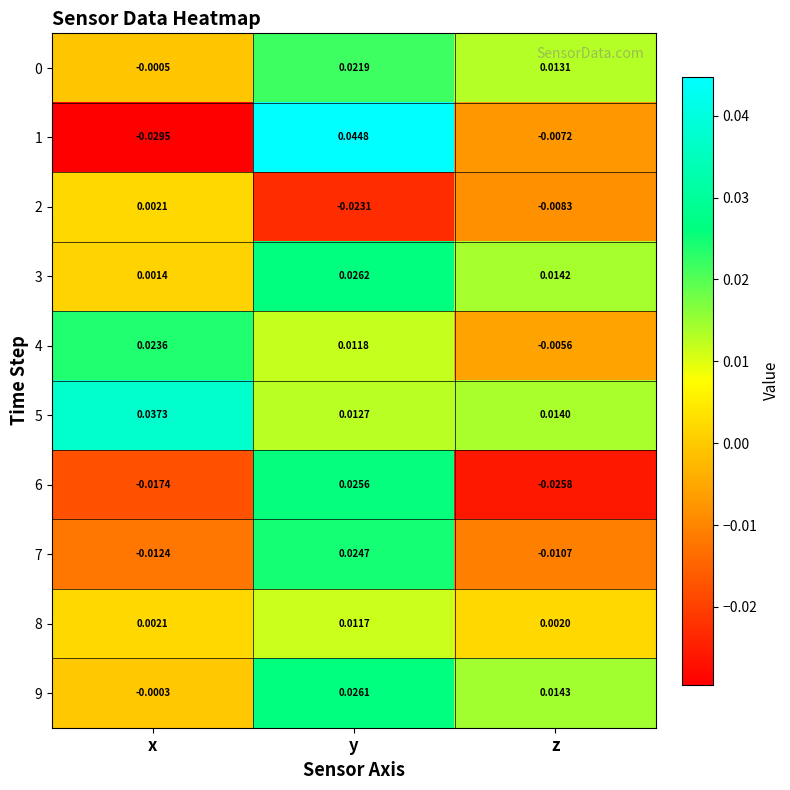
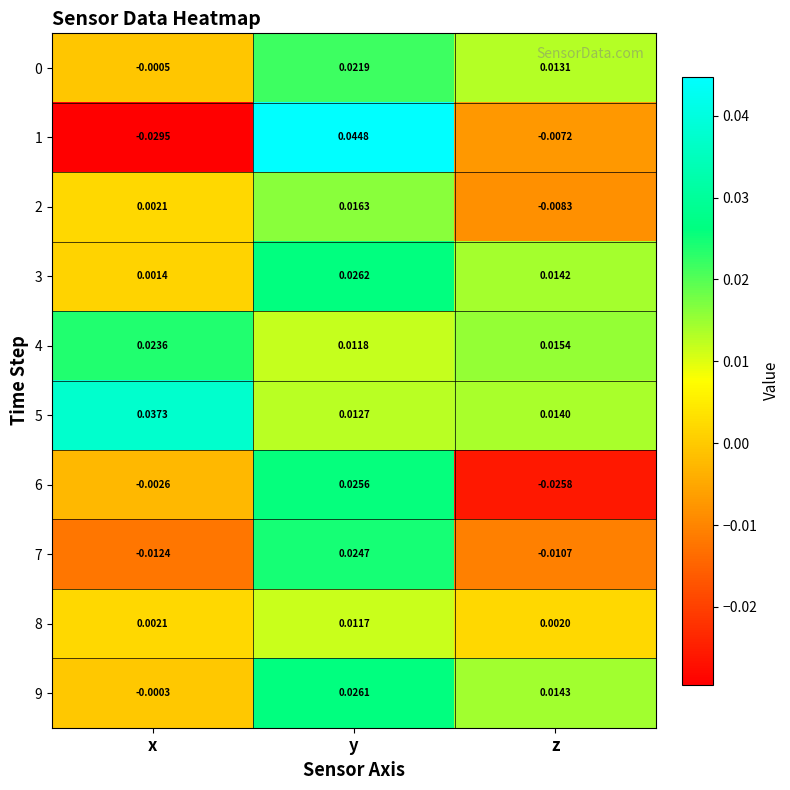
2, y: -0.0231 -> 0.0163
4, z: -0.0056 -> 0.0154
6, x: -0.0174 -> -0.0026
